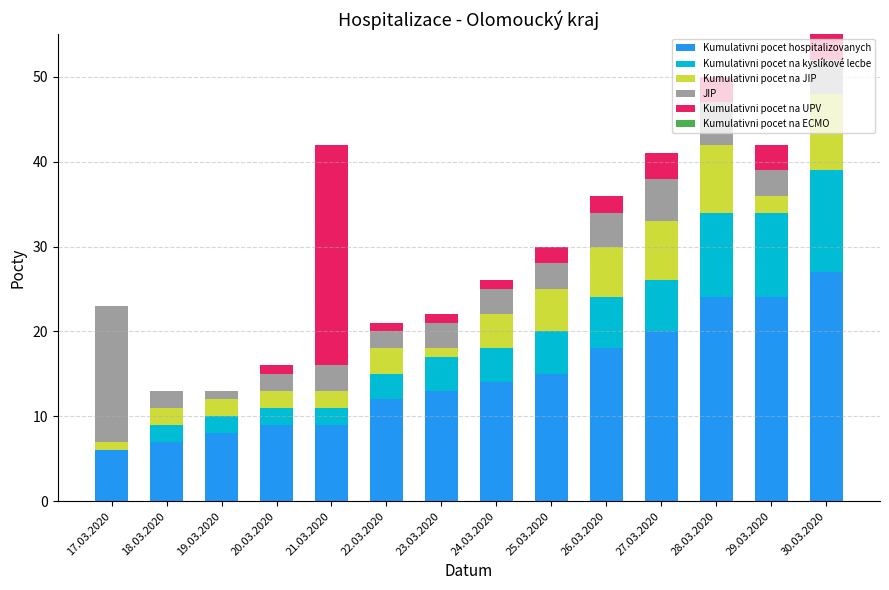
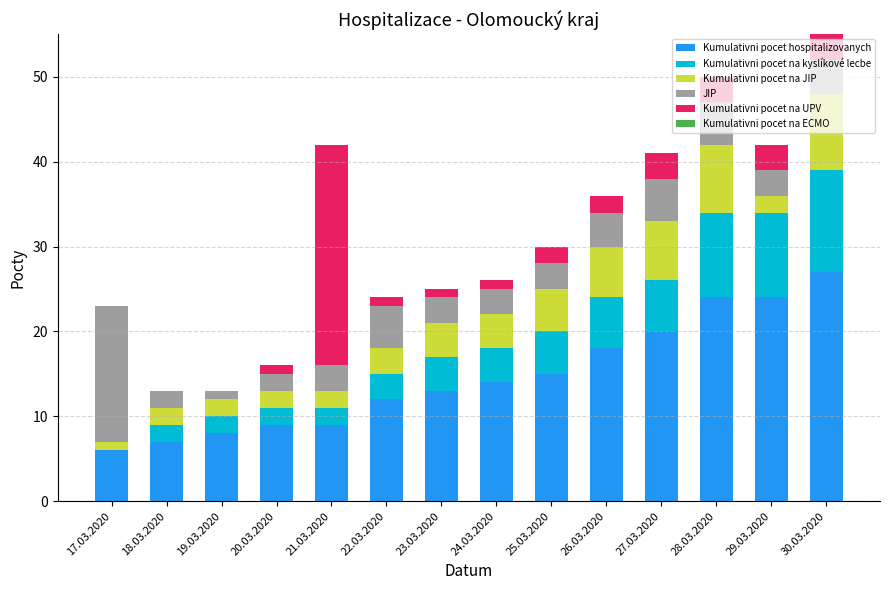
JIP, 22.03.2020: 2 -> 5
Kumulativni pocet na JIP, 23.03.2020: 1 -> 4
